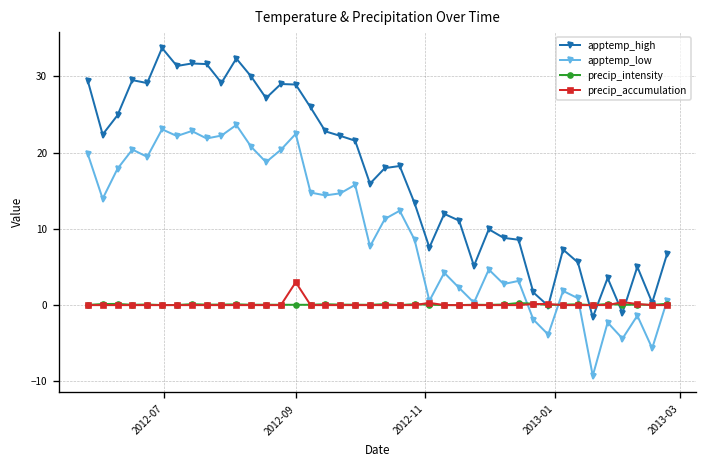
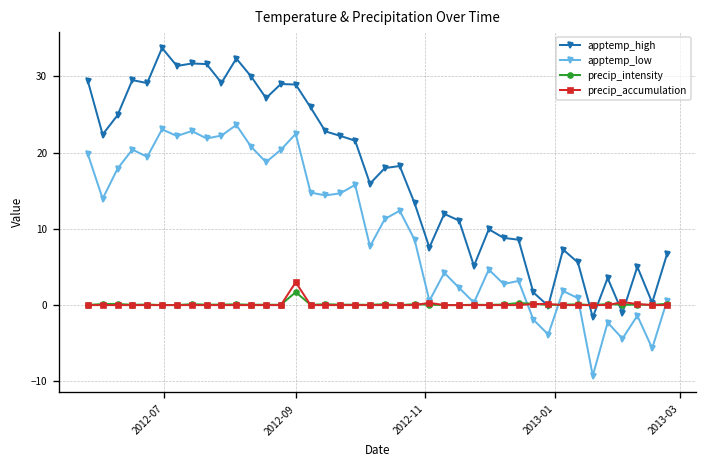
precip_intensity, 2012-09: 0 -> 2
